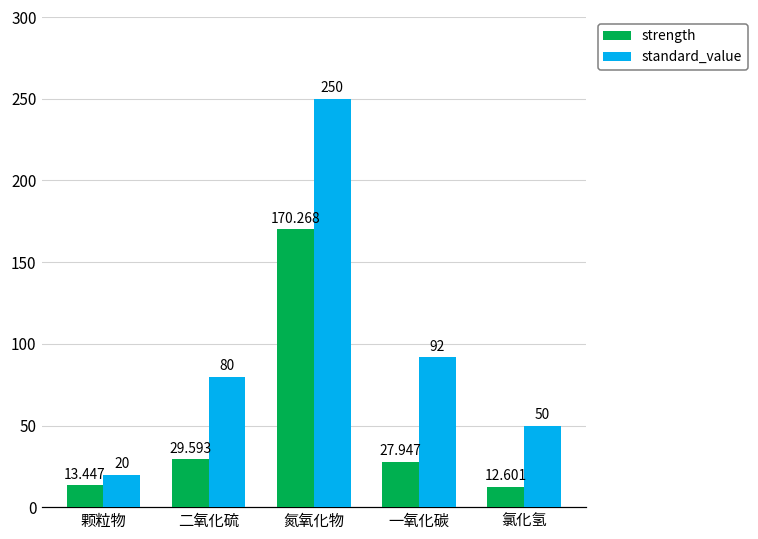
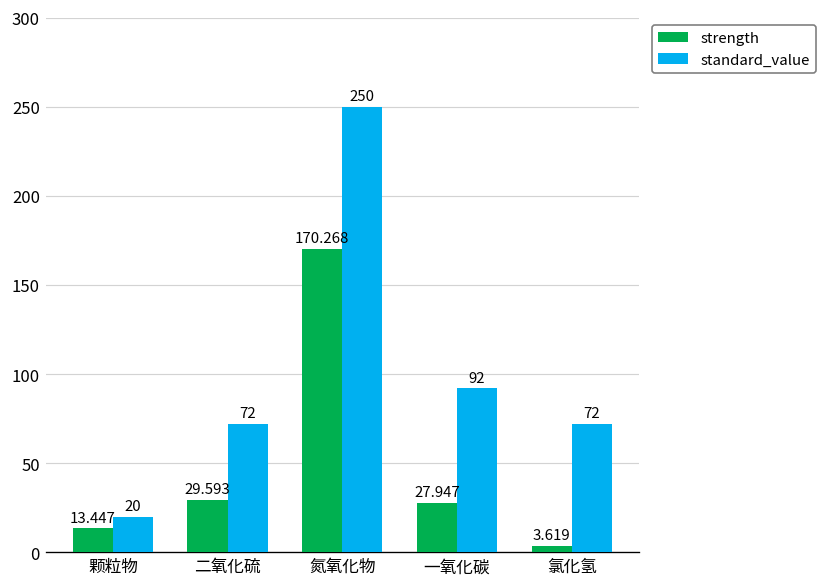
standard_value, 二氧化硫: 80 -> 72
strength, 氯化氢: 12.601 -> 3.619
standard_value, 氯化氢: 50 -> 72
